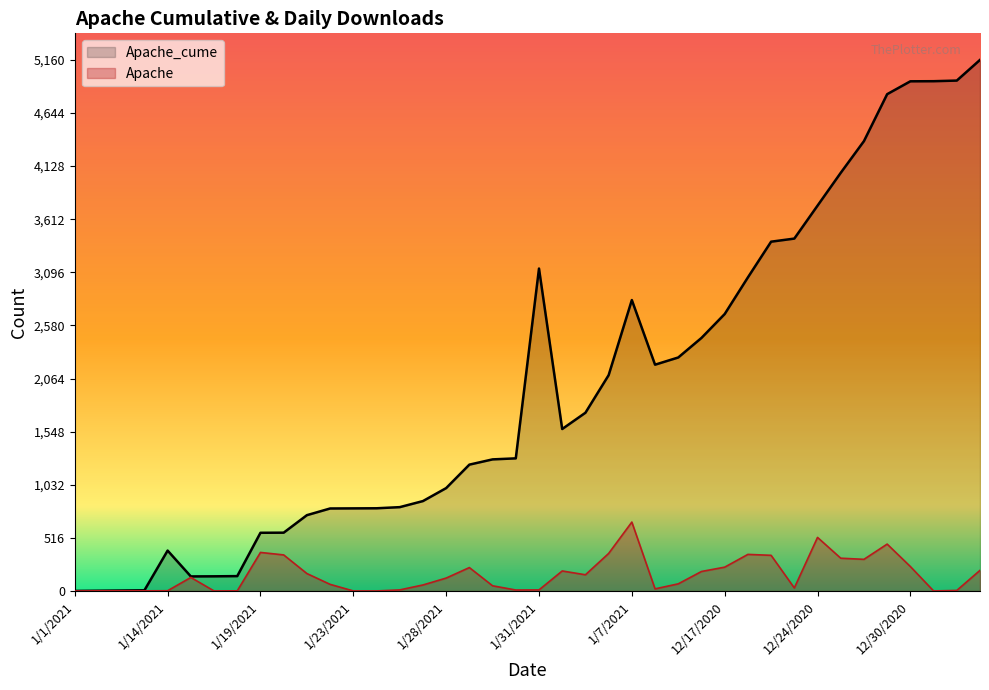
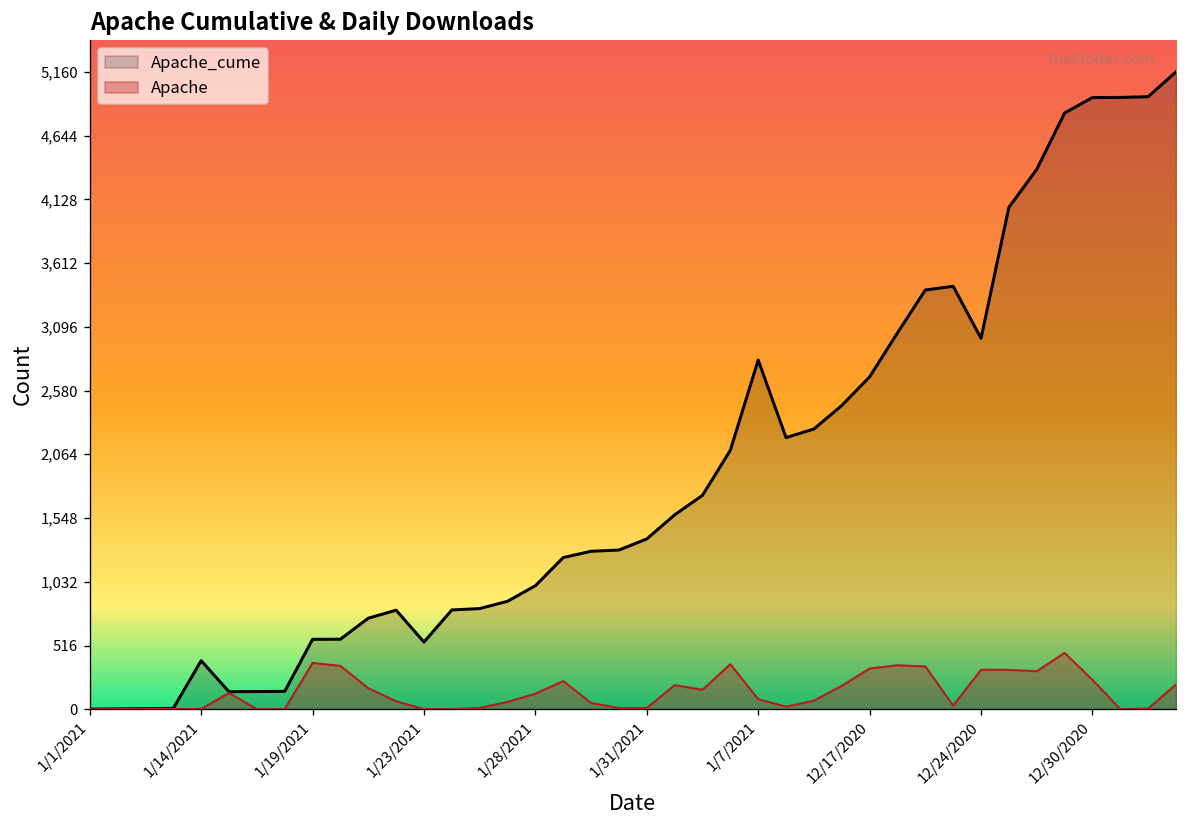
Apache_cume, 1/23/2021: 800 -> 540
Apache_cume, 1/31/2021: 3,130 -> 1,380
Apache, 1/7/2021: 670 -> 80
Apache, 12/17/2020: 230 -> 330
Apache_cume, 12/24/2020: 3,740 -> 3,000
Apache, 12/24/2020: 520 -> 320
